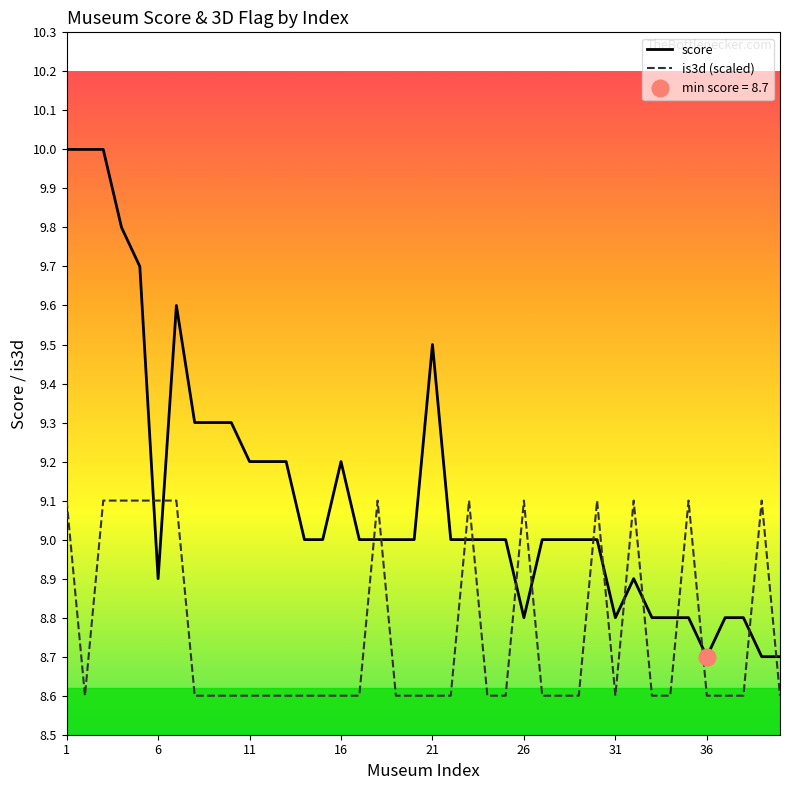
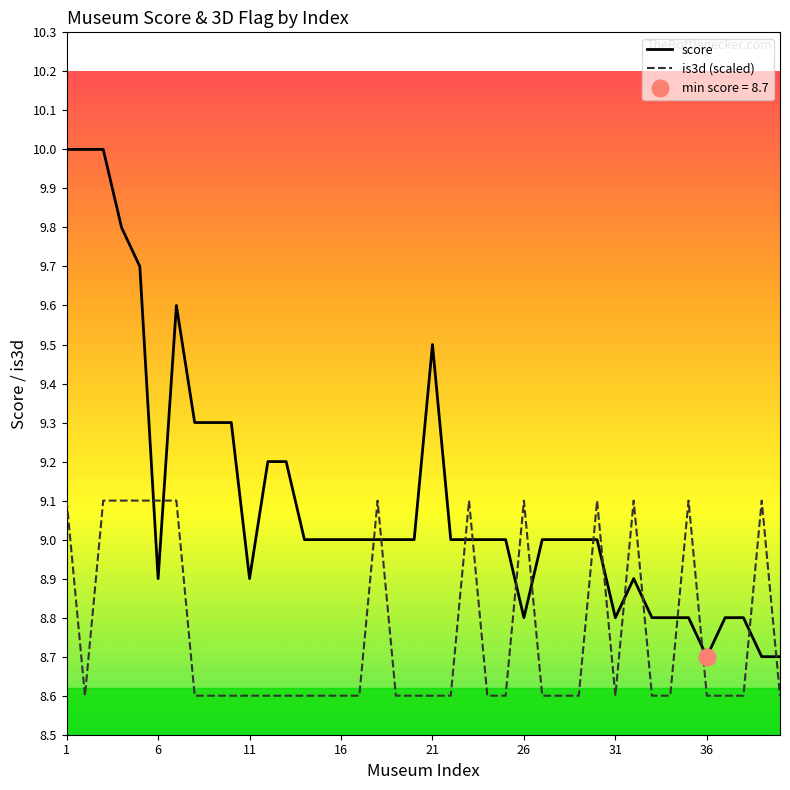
score, 11: 9.2 -> 8.9
score, 16: 9.2 -> 9.0
